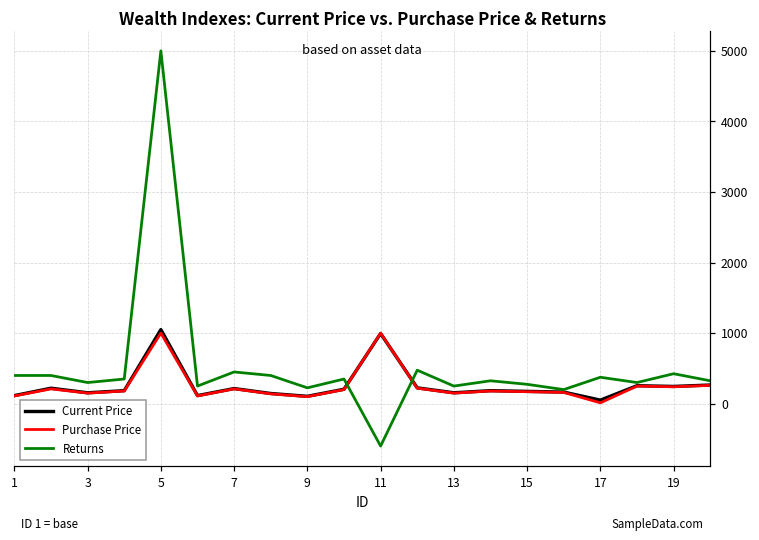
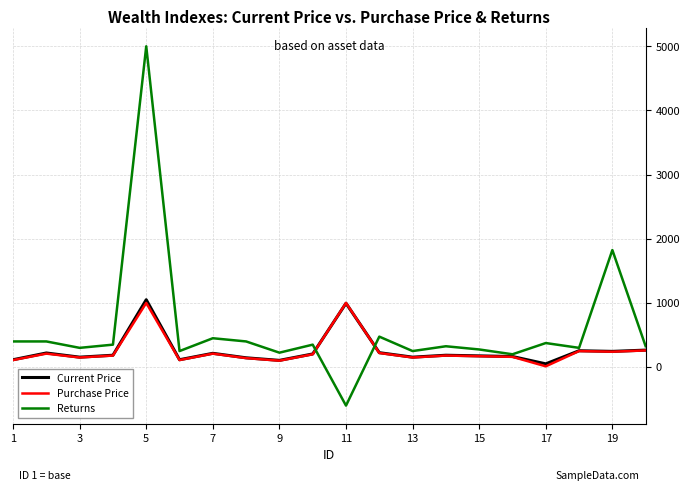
Returns, 19: 400 -> 1800
